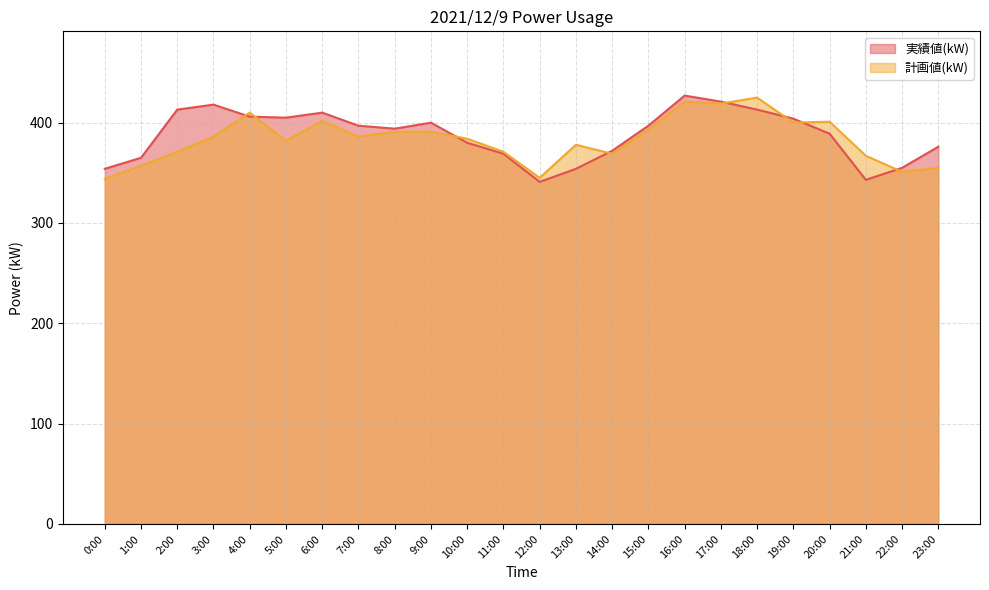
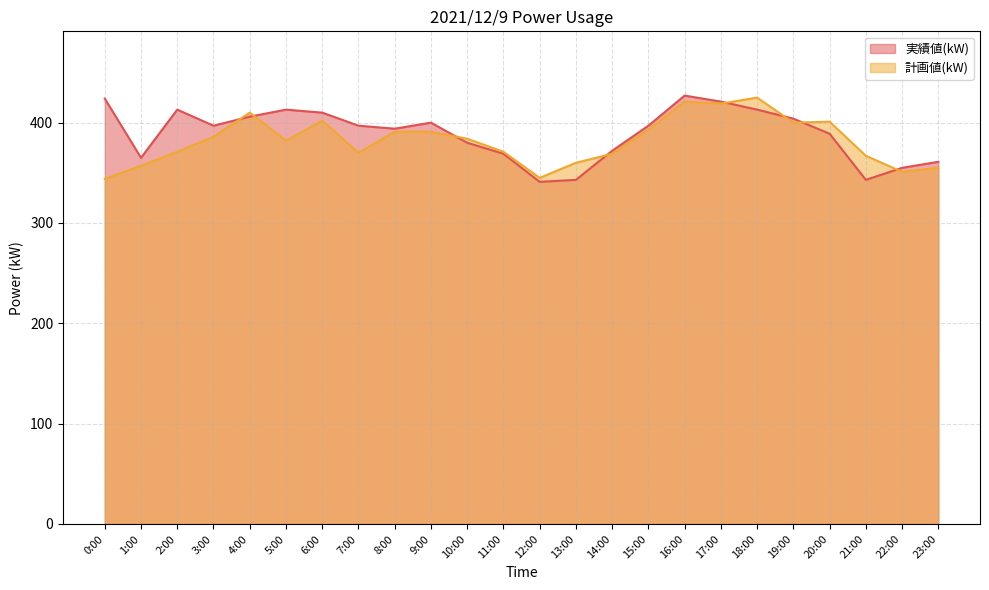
実績値(kW), 0:00: 354 -> 424
実績値(kW), 3:00: 418 -> 397
実績値(kW), 5:00: 405 -> 413
計画値(kW), 7:00: 386 -> 370
実績値(kW), 13:00: 354 -> 343
計画値(kW), 13:00: 378 -> 360
実績値(kW), 23:00: 376 -> 361
